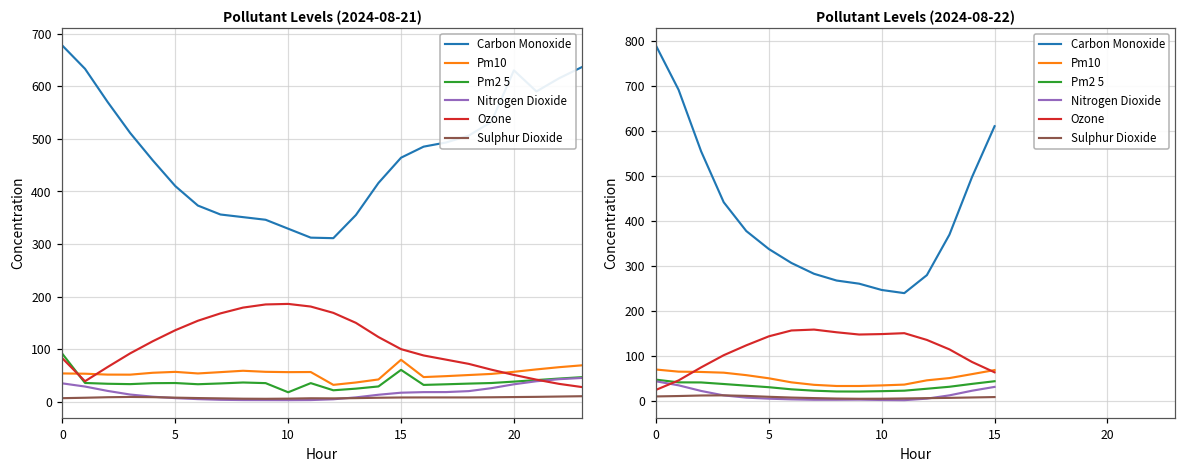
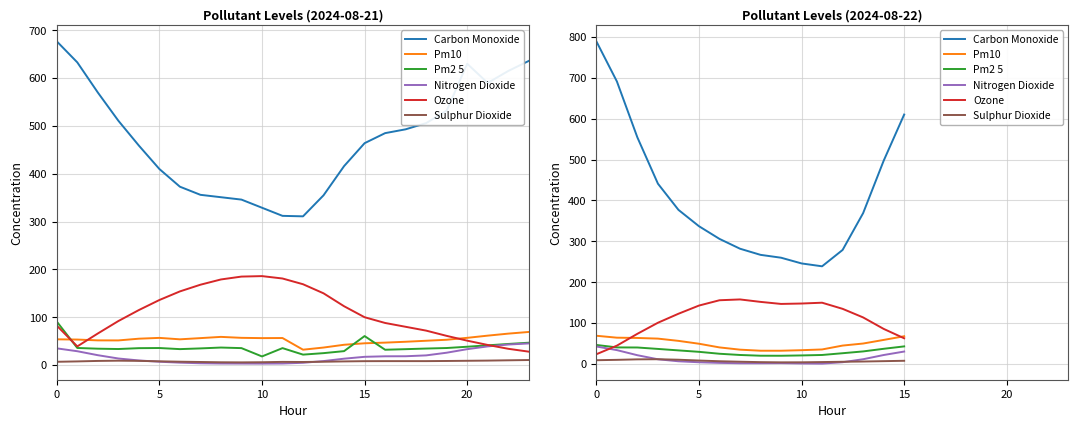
Pollutant Levels (2024-08-21), Pm10, 15: 80 -> 50
